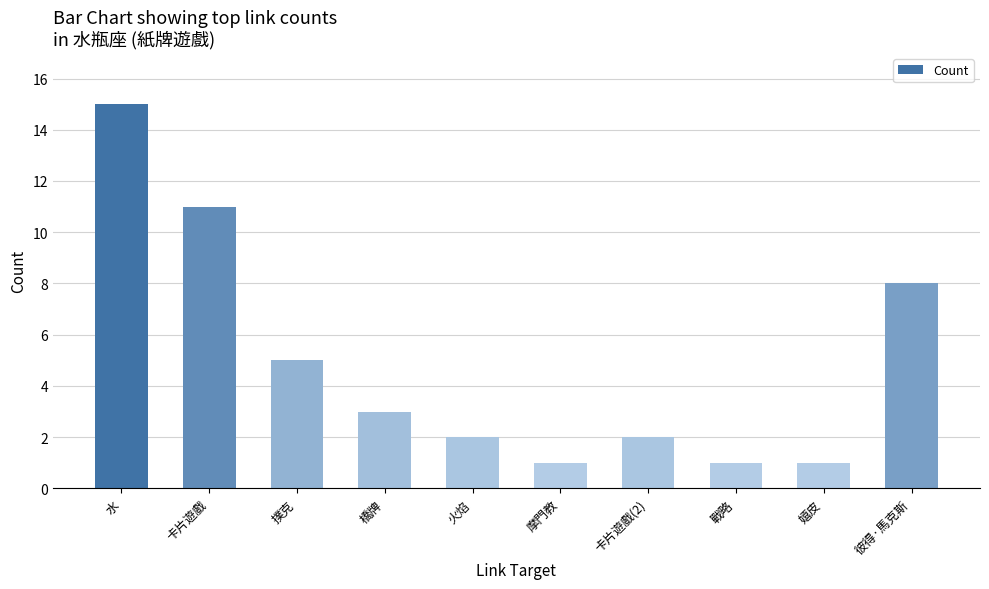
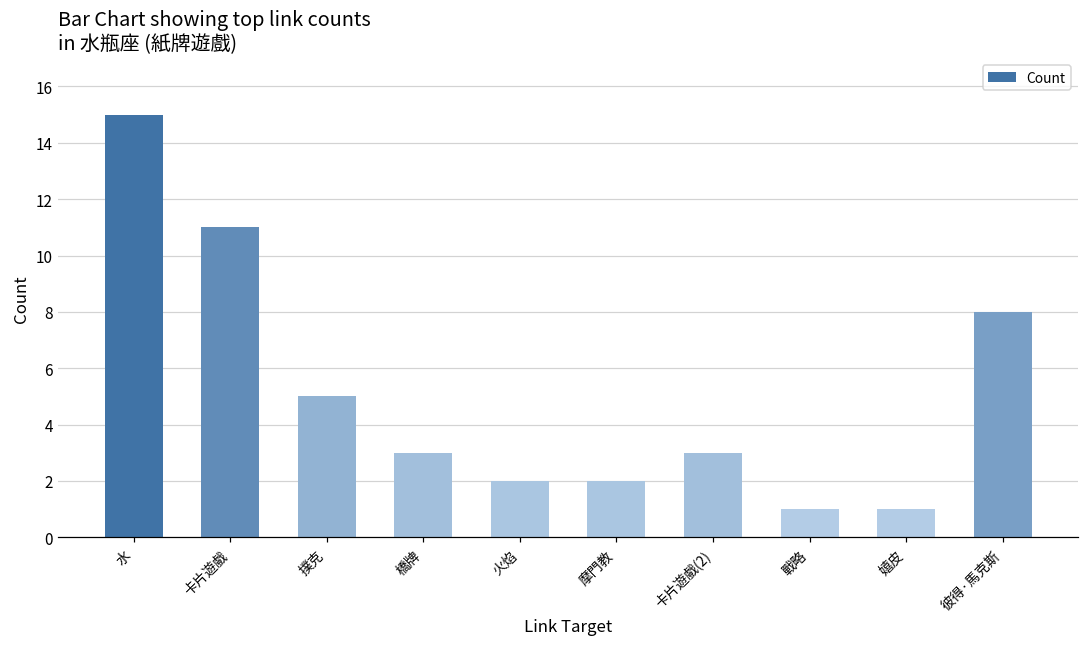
摩門教: 1 -> 2
卡片遊戲(2): 2 -> 3
